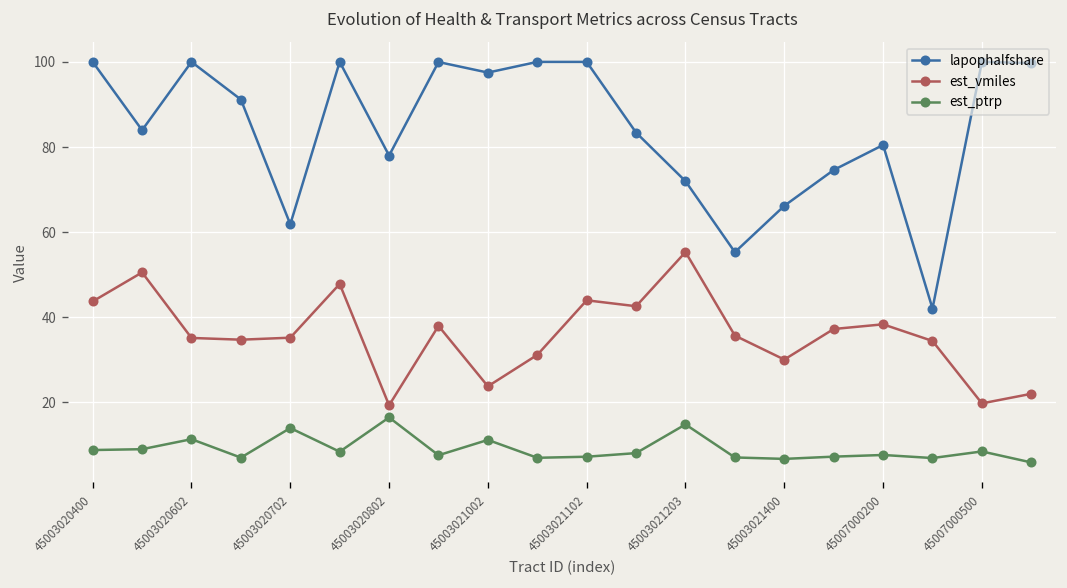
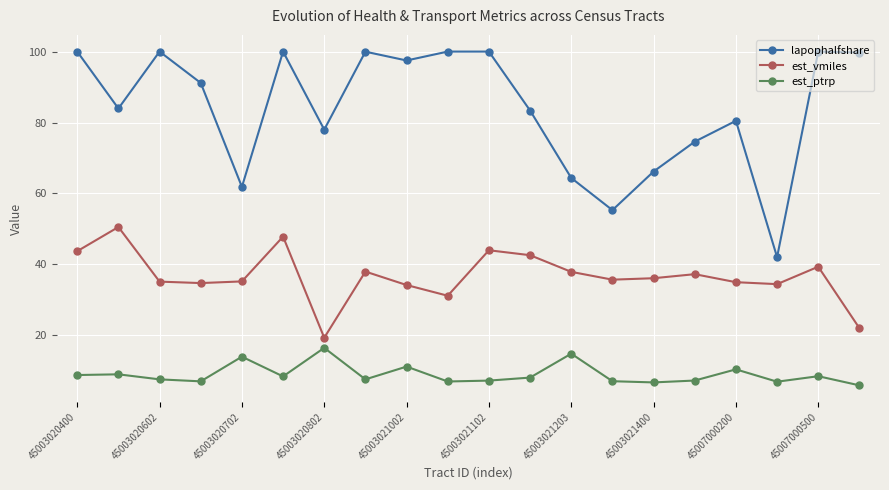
est_ptrp, 45003020602: 11 -> 8
est_vmiles, 45003021002: 24 -> 34
lapophalfshare, 45003021203: 72 -> 64
est_vmiles, 45003021203: 55 -> 38
est_vmiles, 45003021400: 30 -> 36
est_vmiles, 45007000200: 38 -> 35
est_ptrp, 45007000200: 8 -> 10
est_vmiles, 45007000500: 20 -> 39
